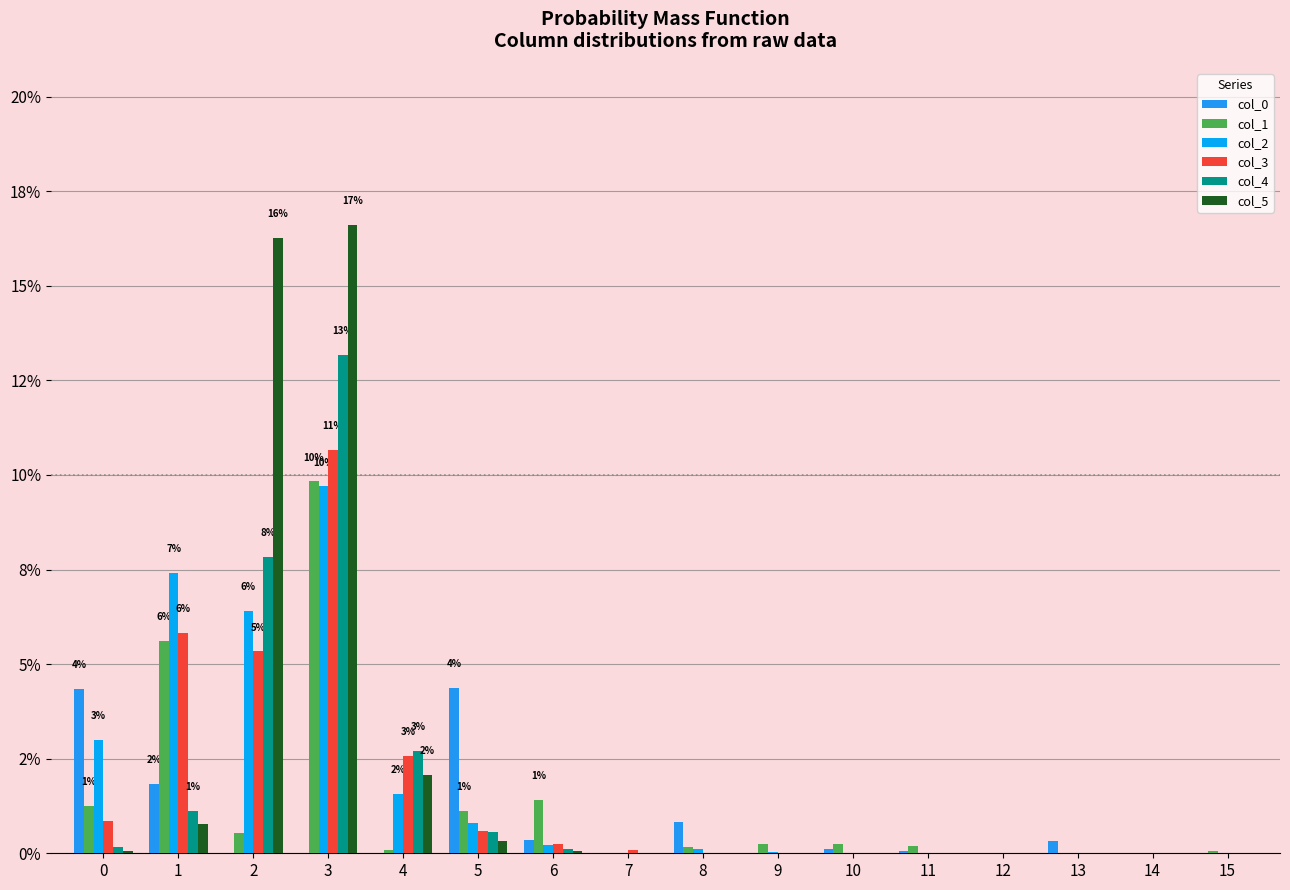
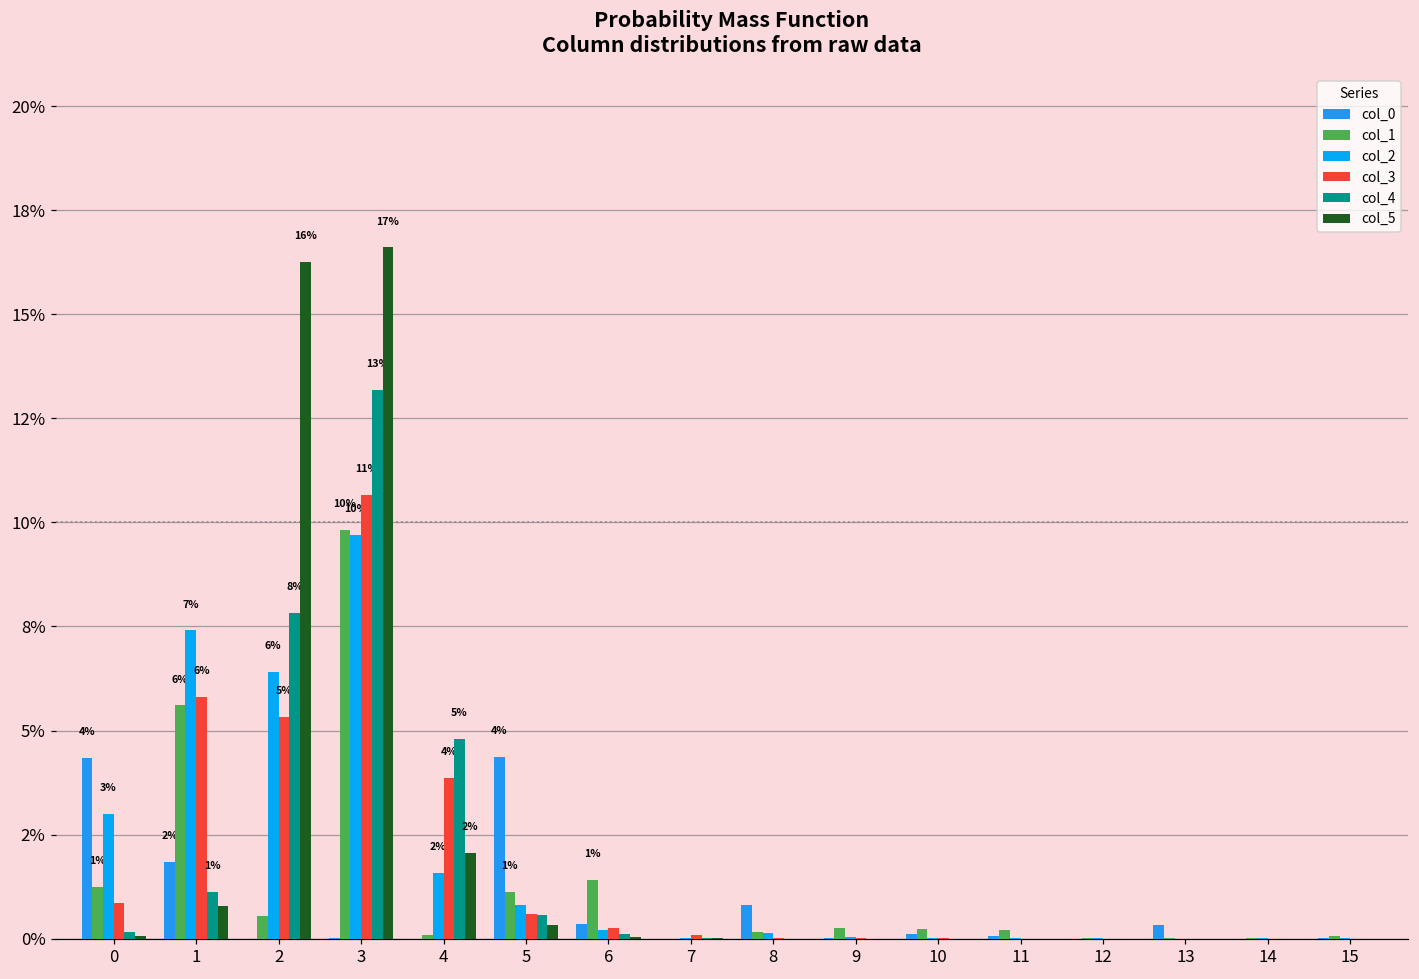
col_3, 4: 3% -> 4%
col_4, 4: 3% -> 5%
